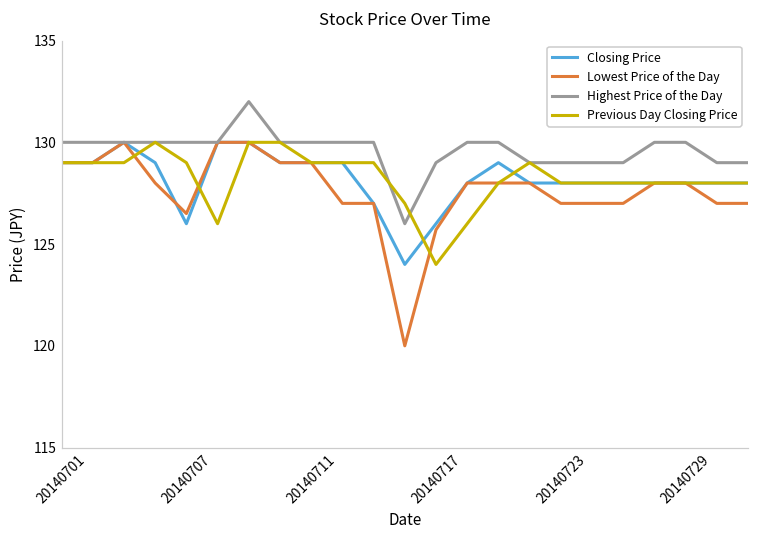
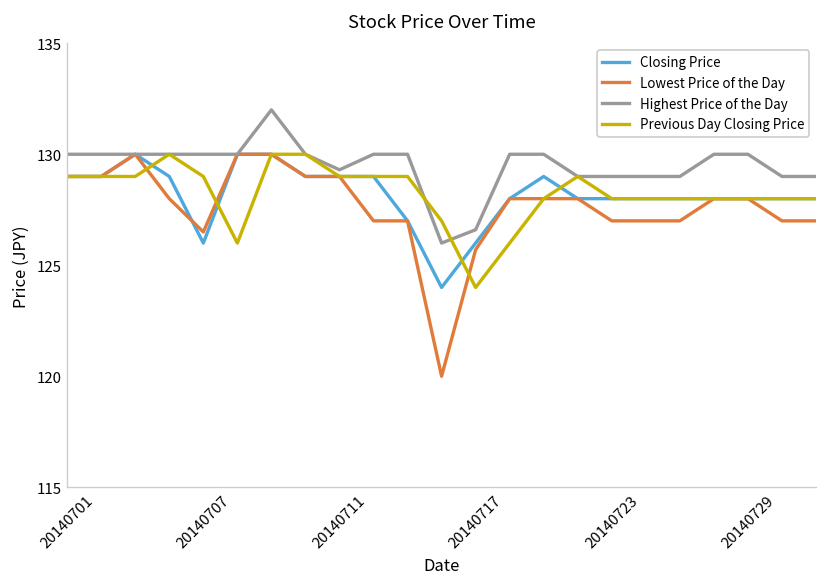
Highest Price of the Day, 20140711: 130.0 -> 129.3
Highest Price of the Day, 20140717: 129.0 -> 126.6
